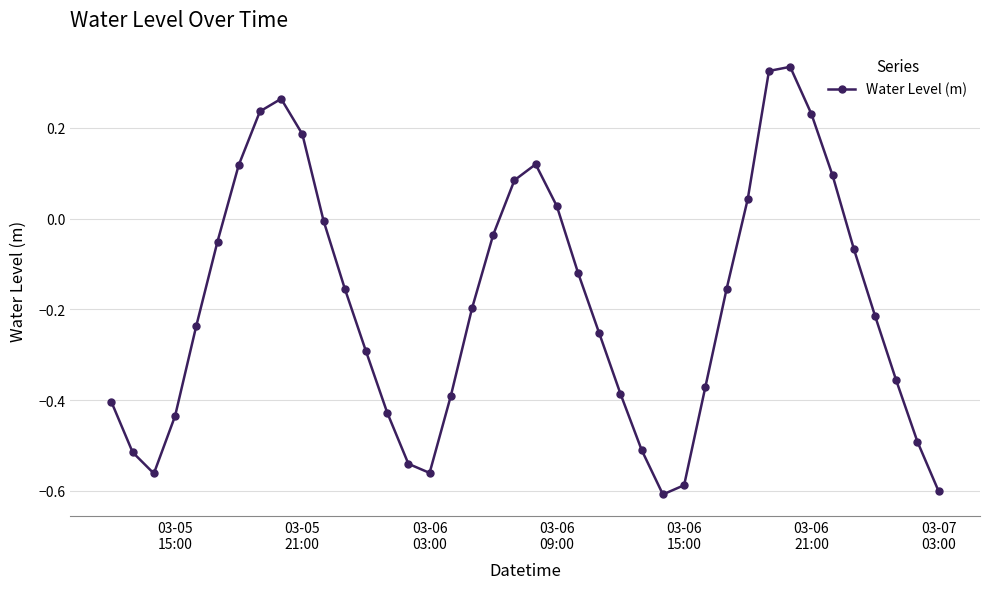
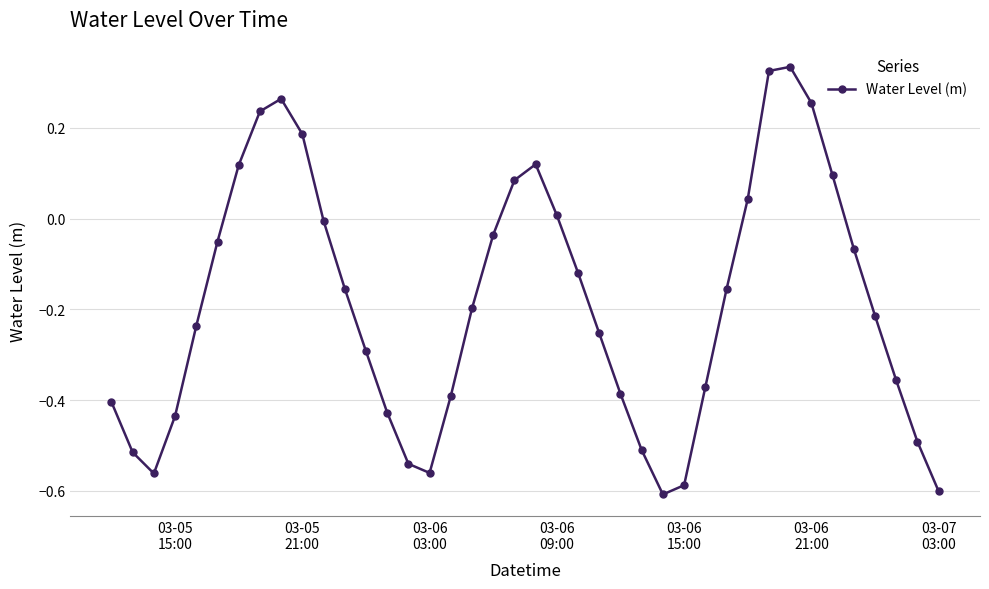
03-06 09:00: 0.03 -> 0.01
03-06 21:00: 0.23 -> 0.25
